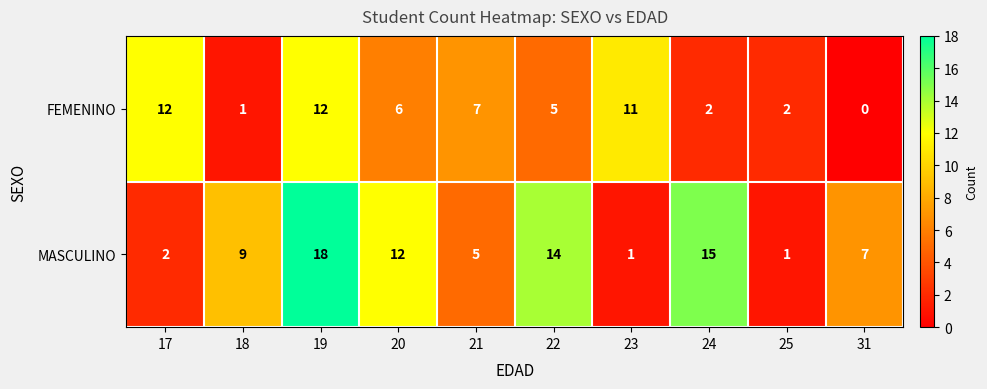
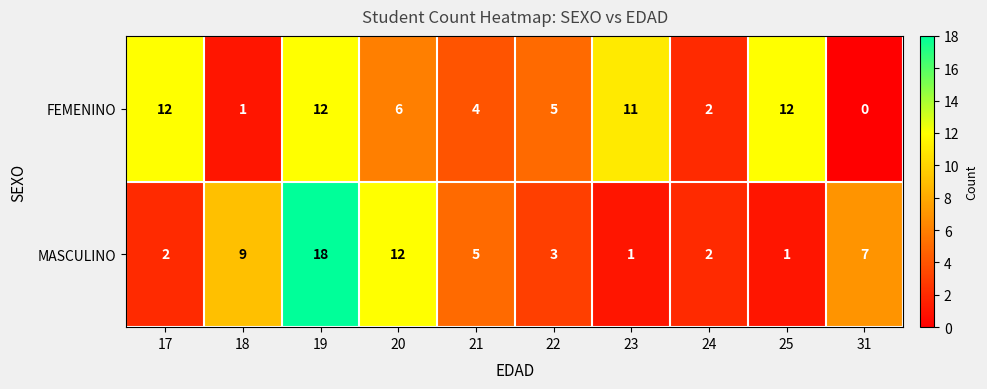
FEMENINO, 21: 7 -> 4
FEMENINO, 25: 2 -> 12
MASCULINO, 22: 14 -> 3
MASCULINO, 24: 15 -> 2
